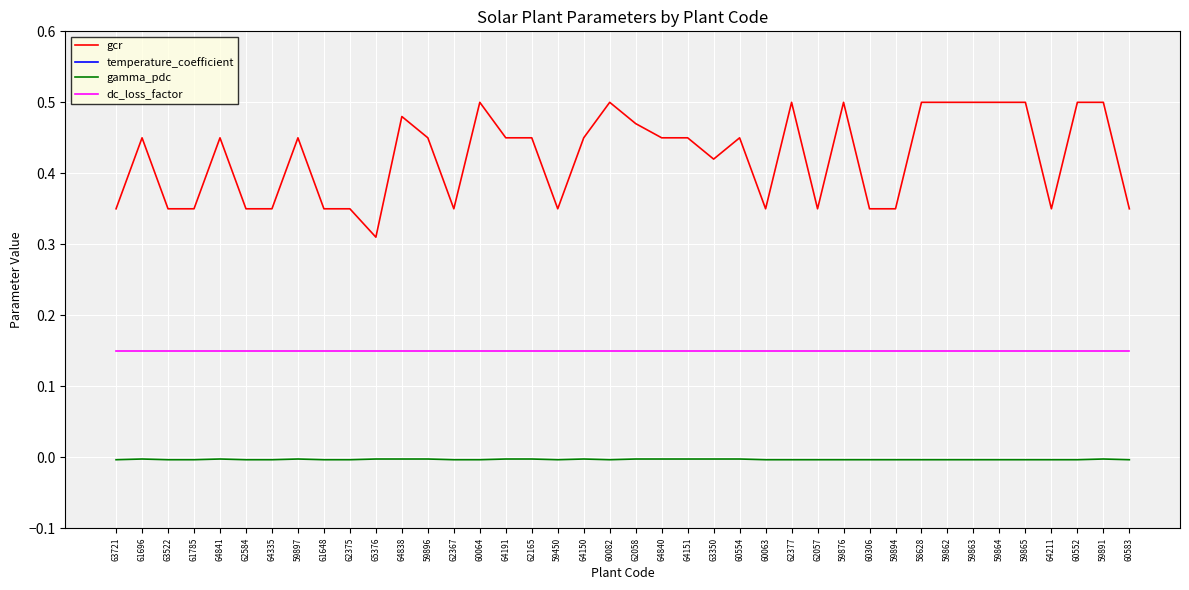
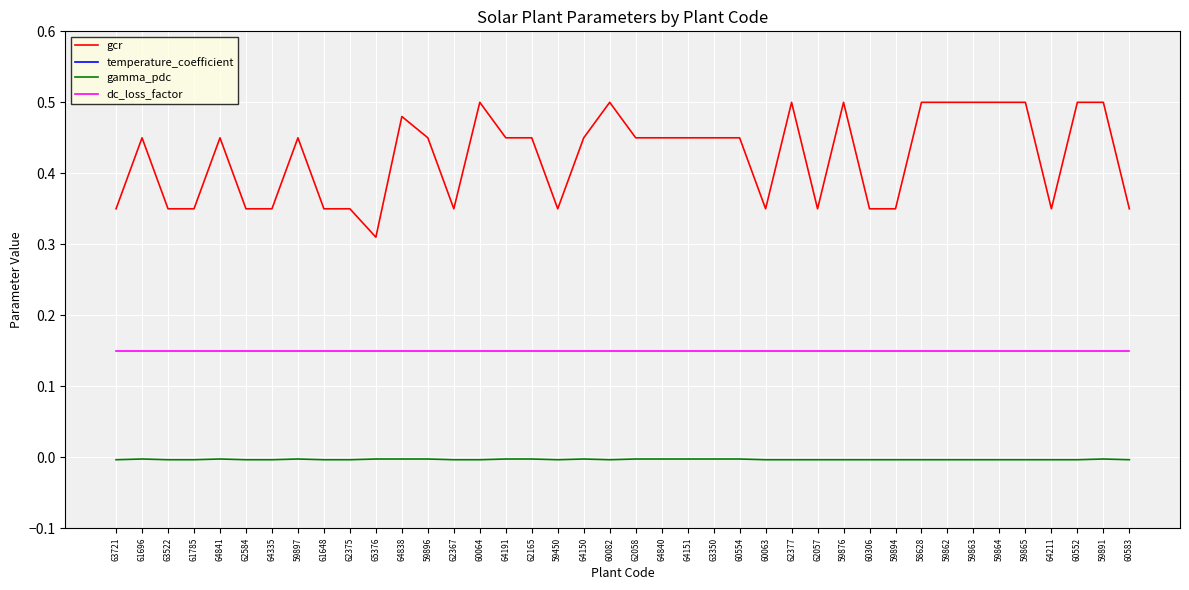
gcr, 62058: 0.47 -> 0.45
gcr, 63350: 0.42 -> 0.45
